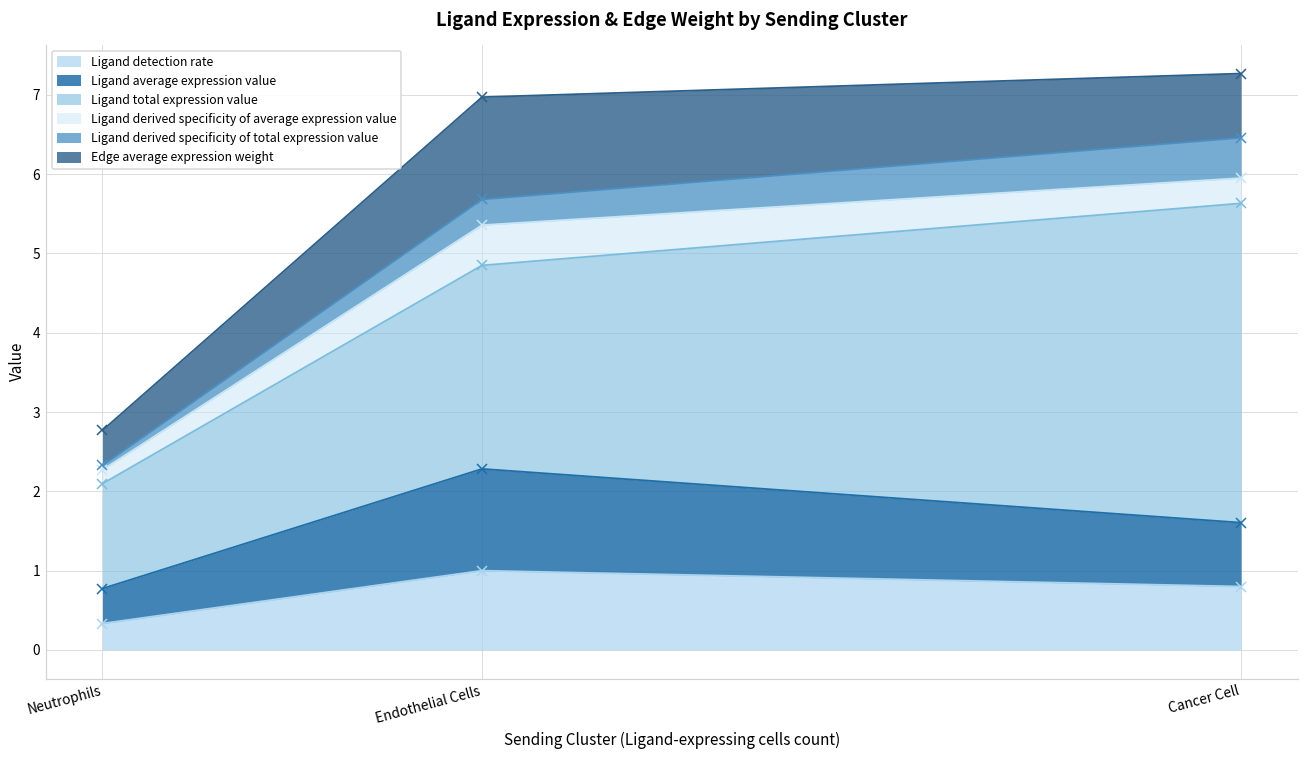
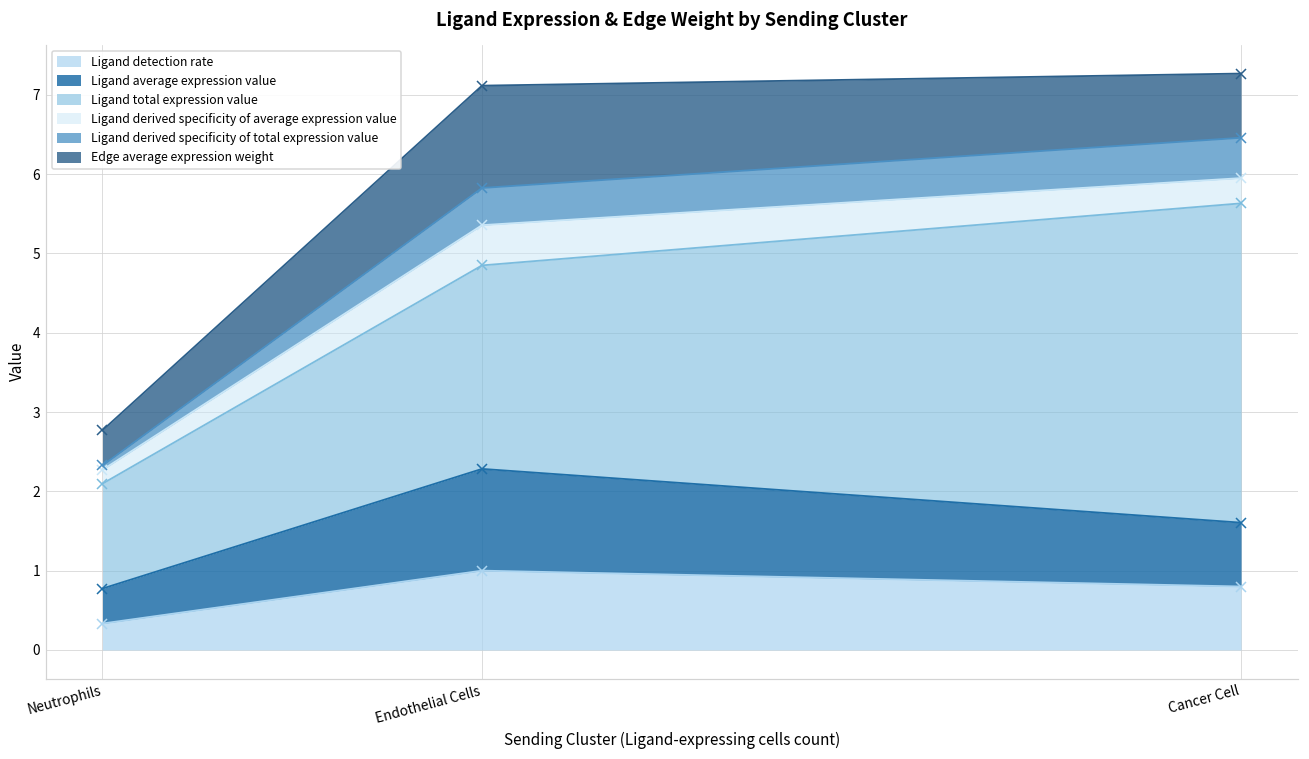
Ligand derived specificity of total expression value, Endothelial Cells: 0.3 -> 0.5
